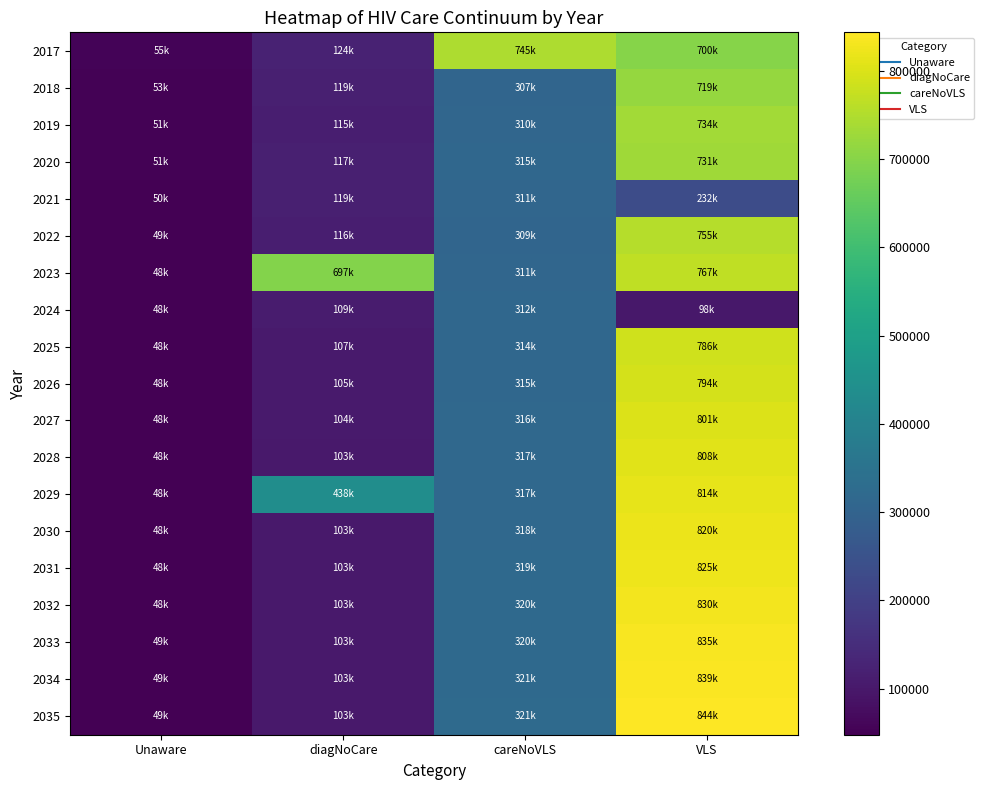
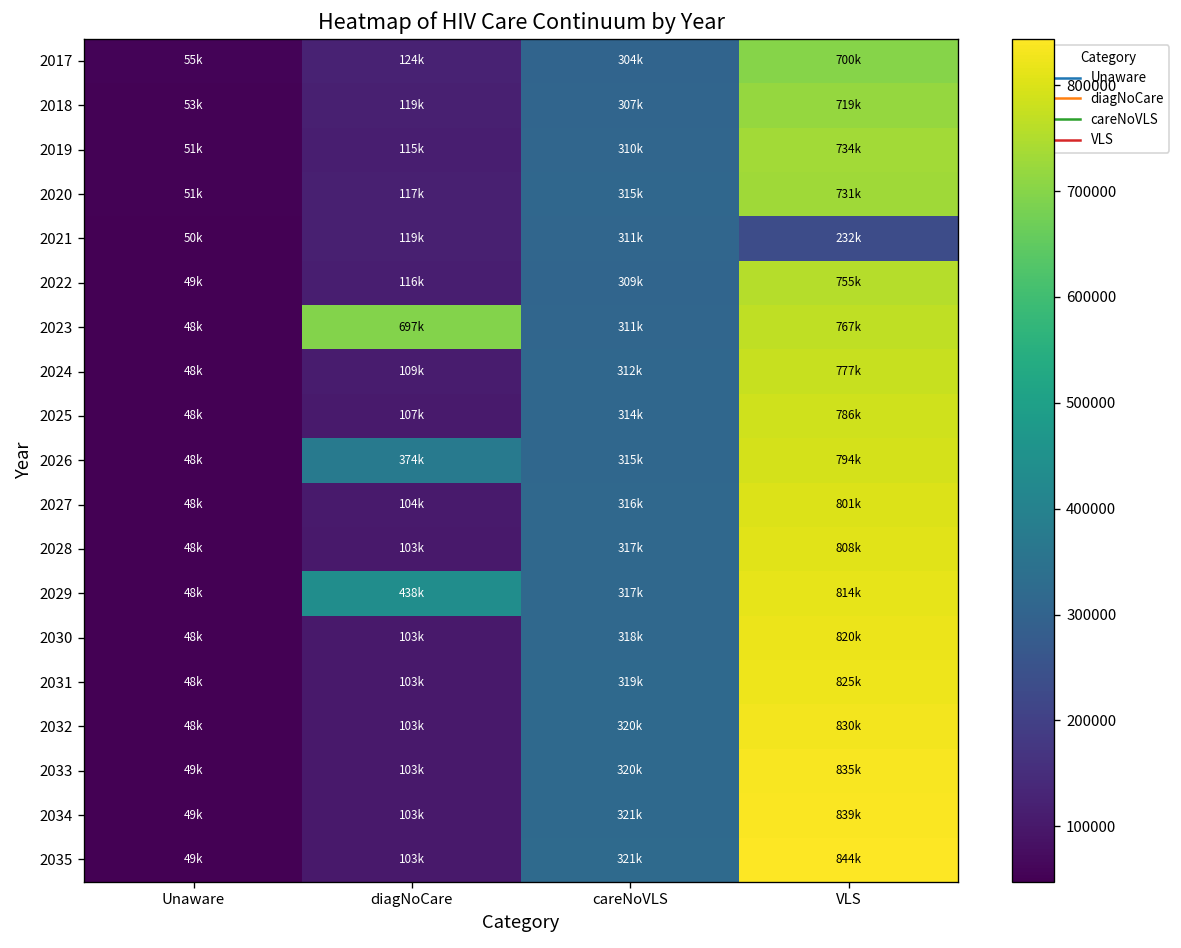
2017, careNoVLS: 745k -> 304k
2024, VLS: 98k -> 777k
2026, diagNoCare: 105k -> 374k
